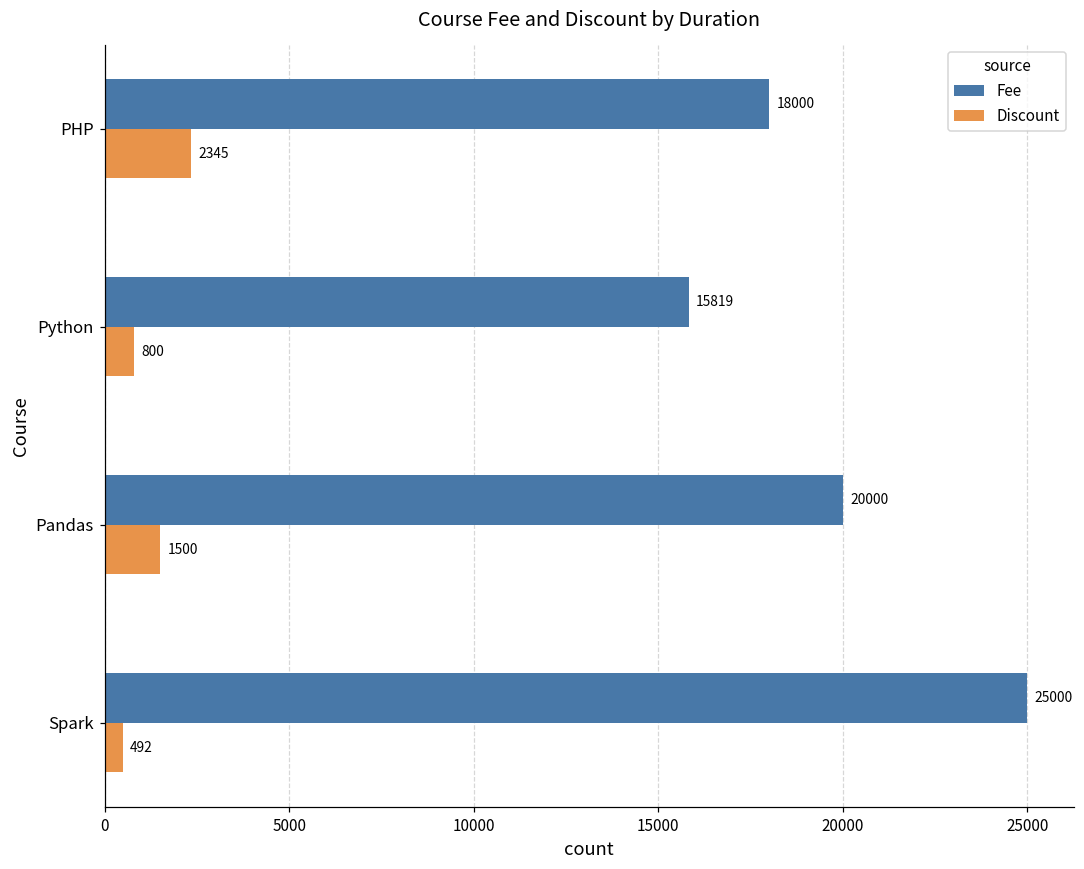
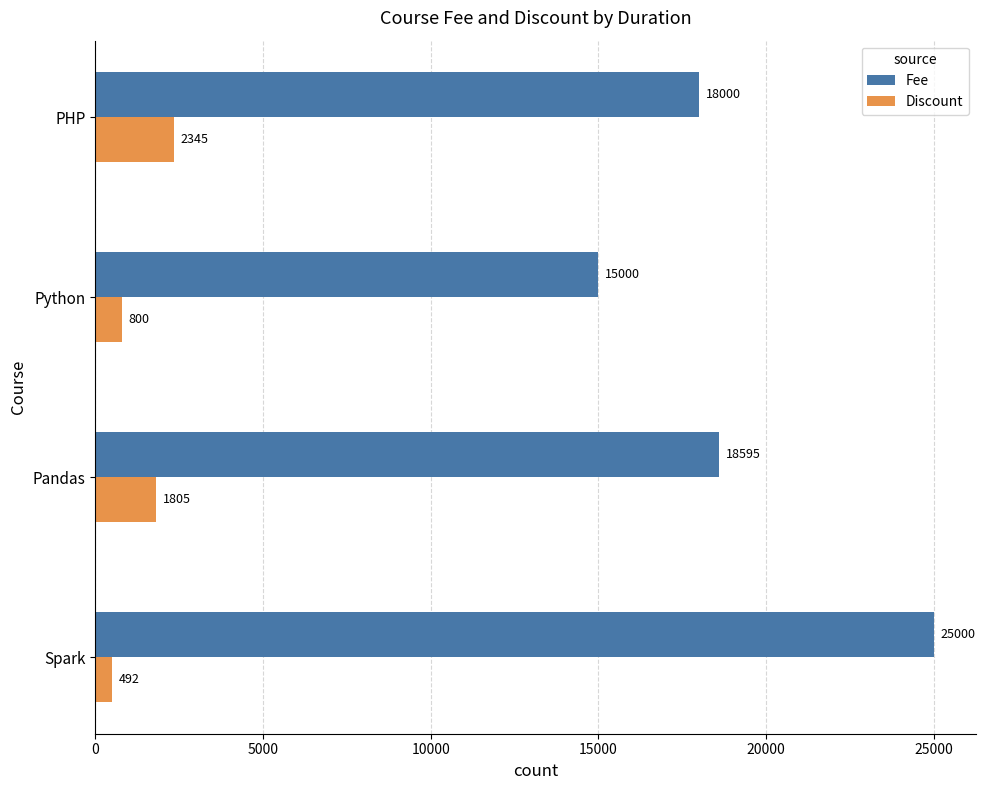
Fee, Python: 15819 -> 15000
Fee, Pandas: 20000 -> 18595
Discount, Pandas: 1500 -> 1805
